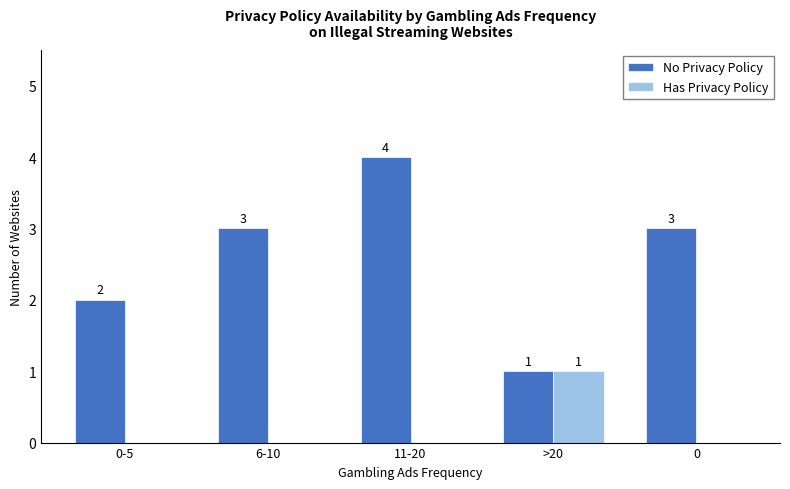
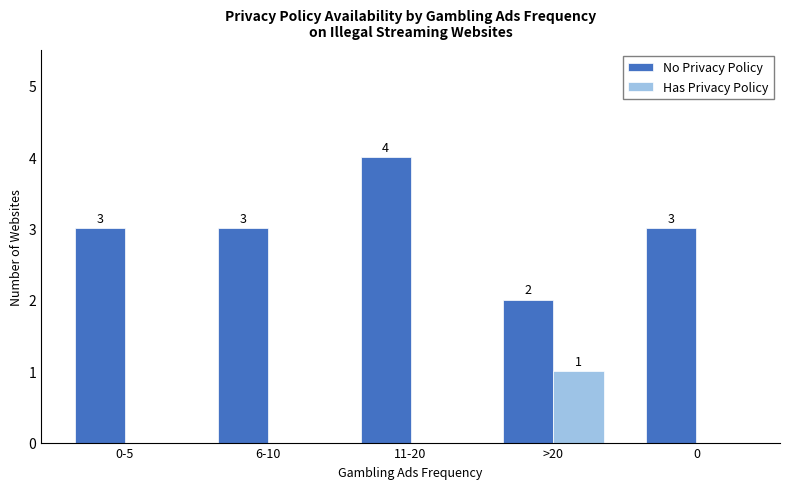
No Privacy Policy, 0-5: 2 -> 3
No Privacy Policy, >20: 1 -> 2
